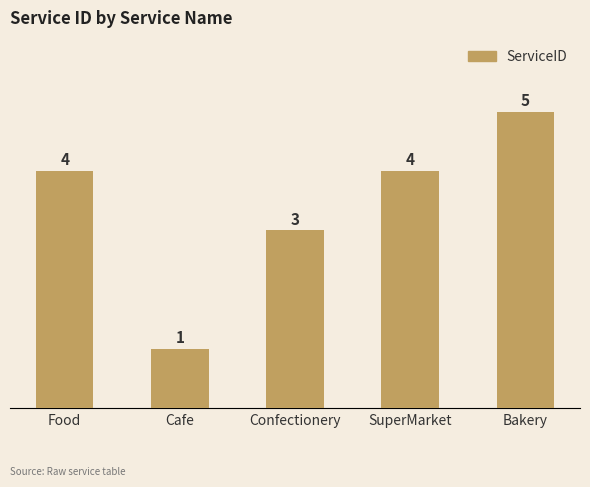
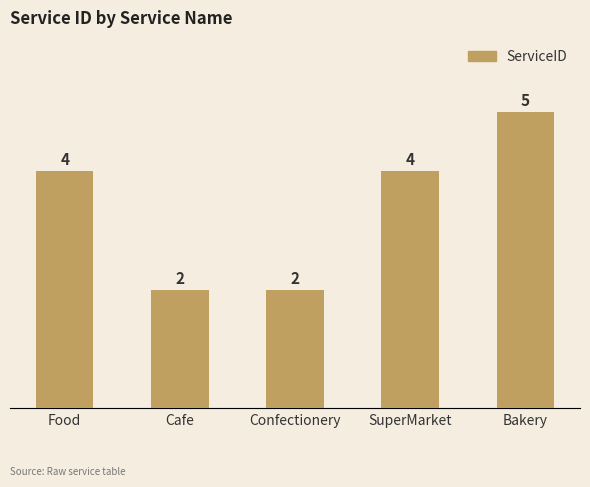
Cafe: 1 -> 2
Confectionery: 3 -> 2
